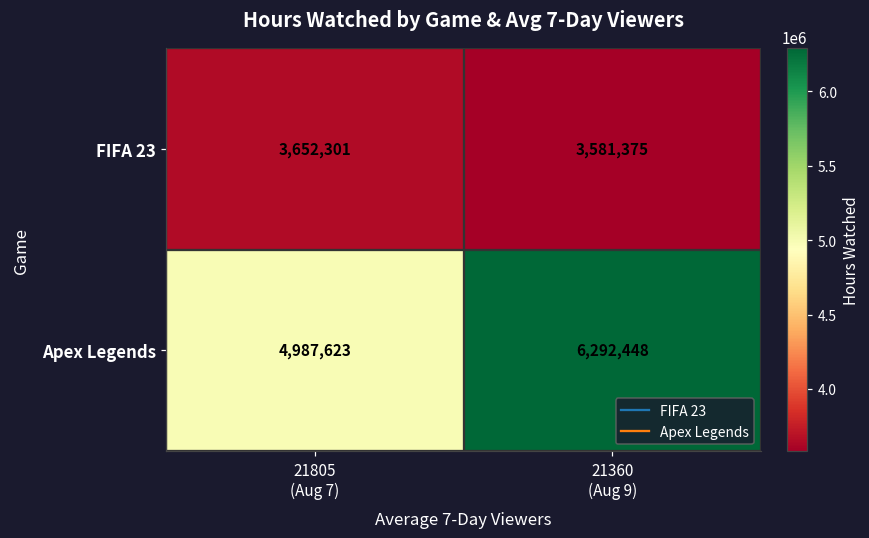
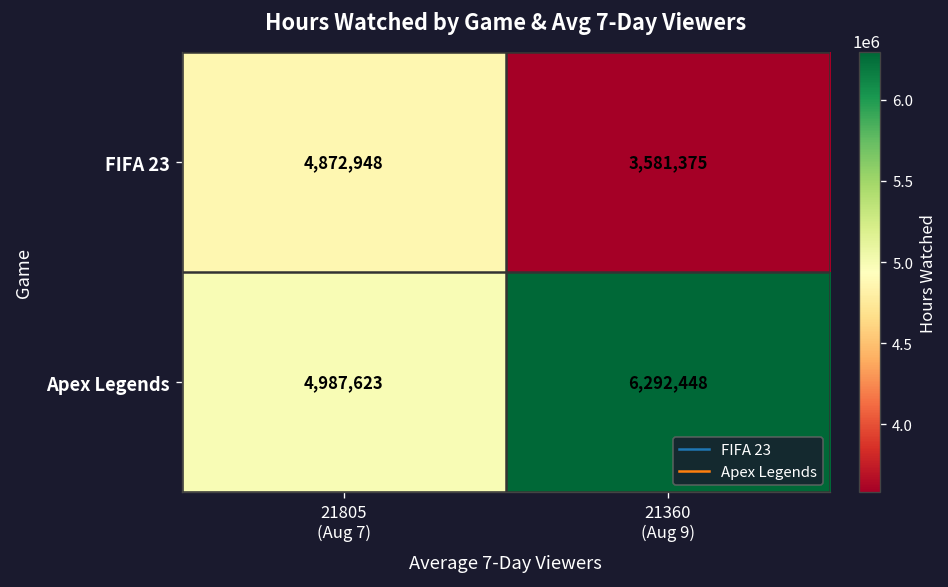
FIFA 23, 21805 (Aug 7): 3,652,301 -> 4,872,948
